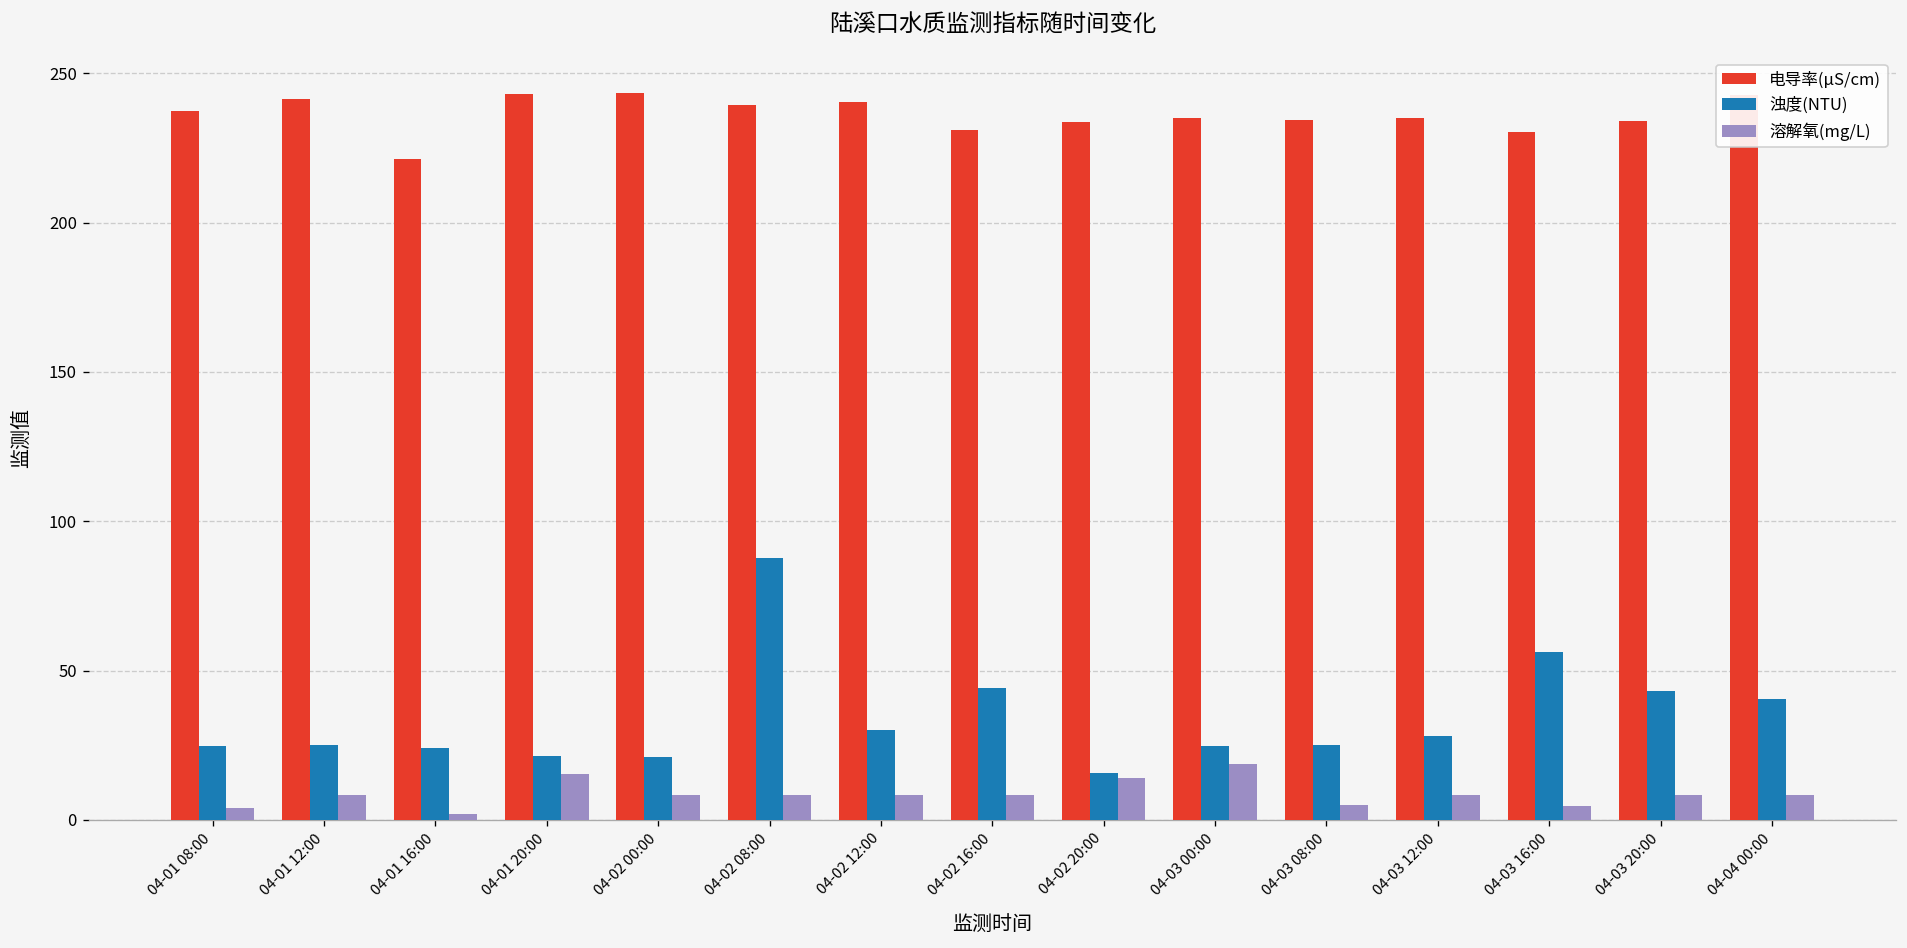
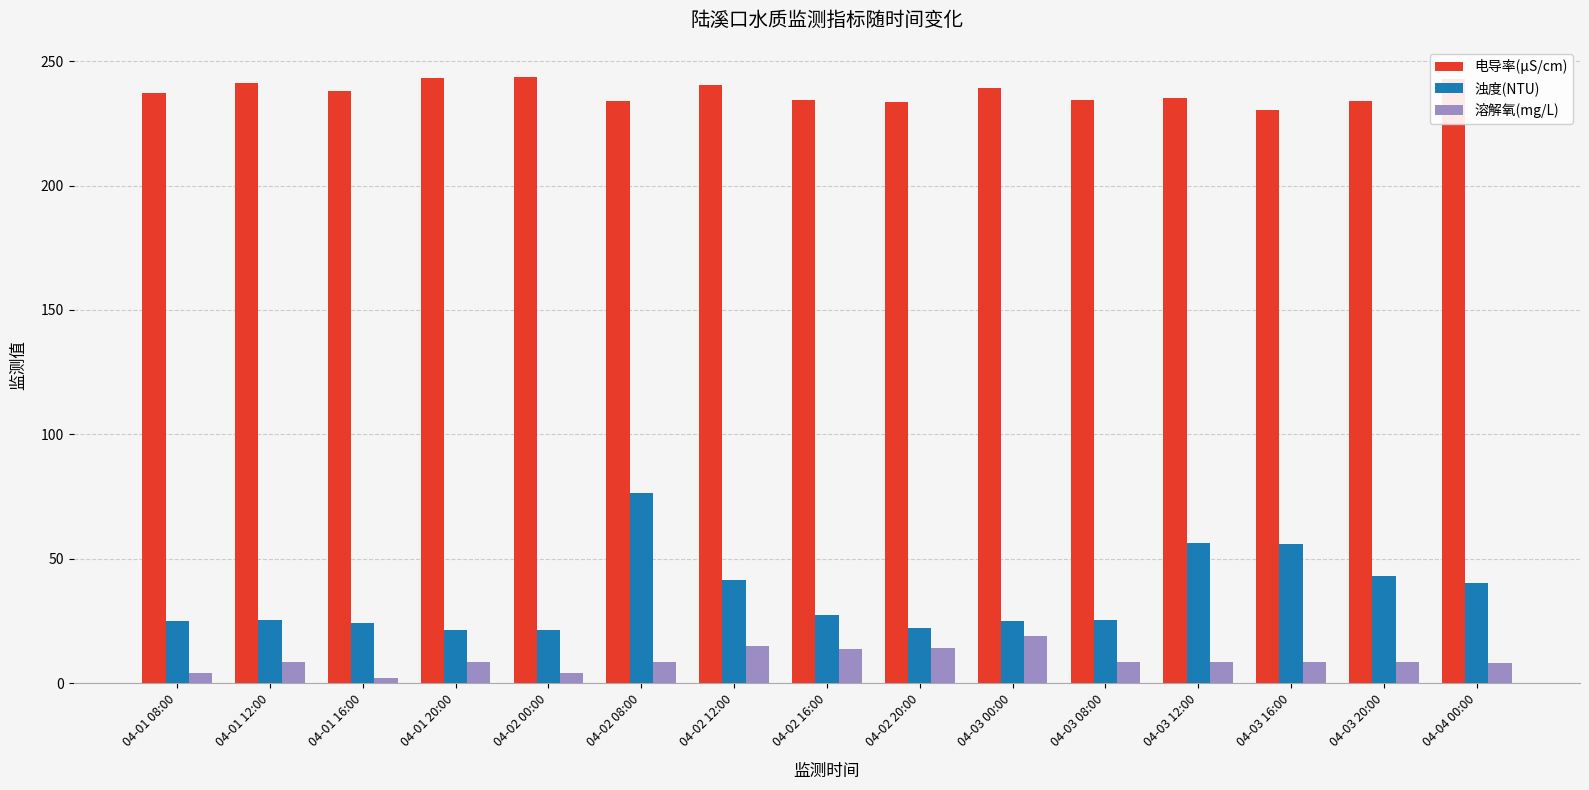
电导率(μS/cm), 04-01 16:00: 221 -> 238
溶解氧(mg/L), 04-01 20:00: 15 -> 8
溶解氧(mg/L), 04-02 00:00: 8 -> 4
电导率(μS/cm), 04-02 08:00: 239 -> 234
浊度(NTU), 04-02 08:00: 88 -> 77
浊度(NTU), 04-02 12:00: 30 -> 41
溶解氧(mg/L), 04-02 12:00: 8 -> 15
电导率(μS/cm), 04-02 16:00: 231 -> 235
浊度(NTU), 04-02 16:00: 44 -> 28
溶解氧(mg/L), 04-02 16:00: 8 -> 14
浊度(NTU), 04-02 20:00: 16 -> 22
电导率(μS/cm), 04-03 00:00: 235 -> 239
溶解氧(mg/L), 04-03 08:00: 5 -> 8
浊度(NTU), 04-03 12:00: 28 -> 56
溶解氧(mg/L), 04-03 16:00: 5 -> 8
